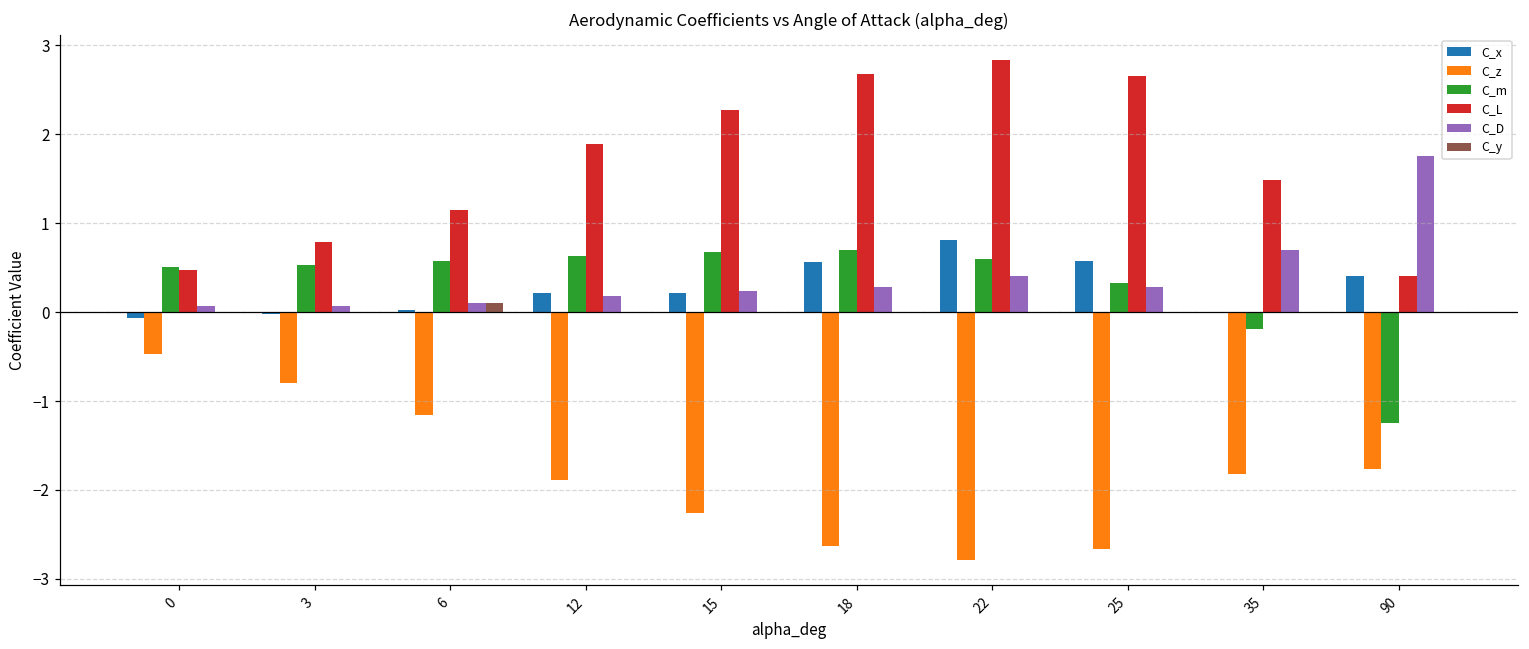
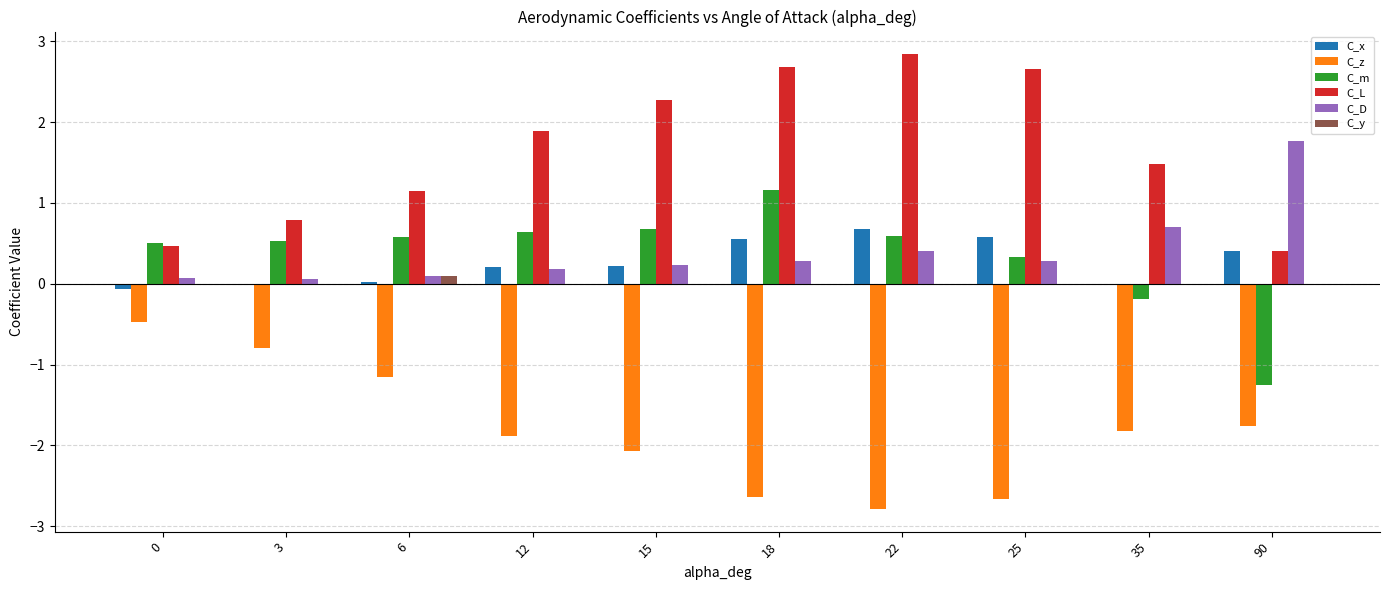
C_z, 15: -2.3 -> -2.1
C_m, 18: 0.7 -> 1.2
C_x, 22: 0.8 -> 0.7
